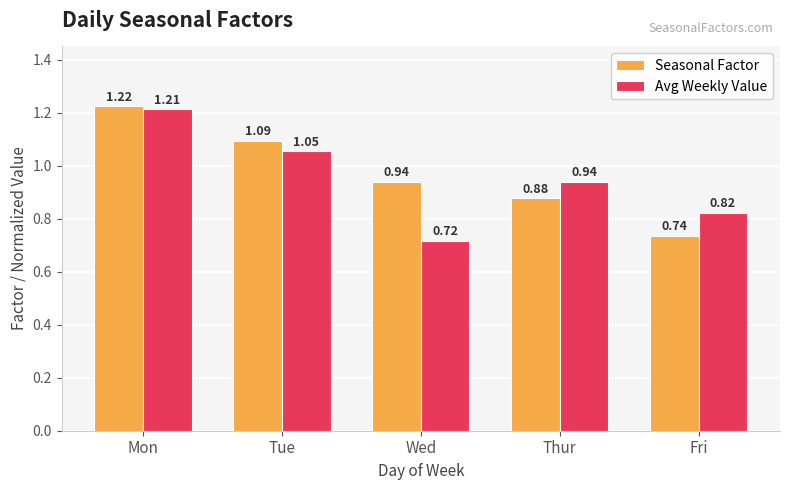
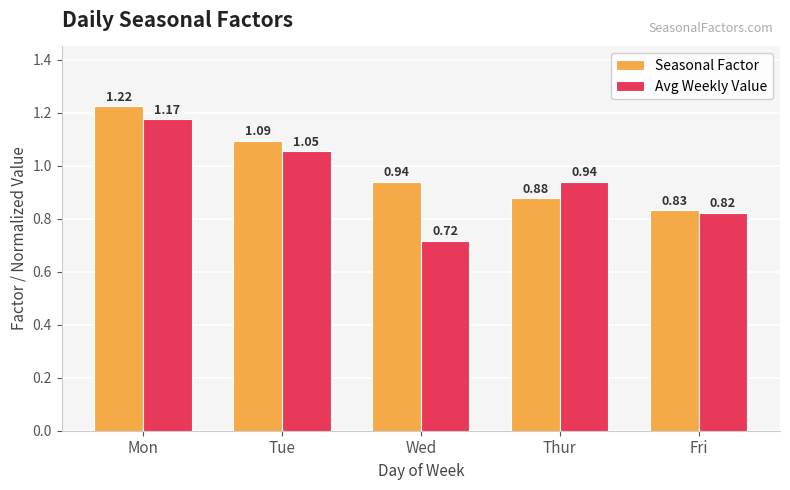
Avg Weekly Value, Mon: 1.21 -> 1.17
Seasonal Factor, Fri: 0.74 -> 0.83
